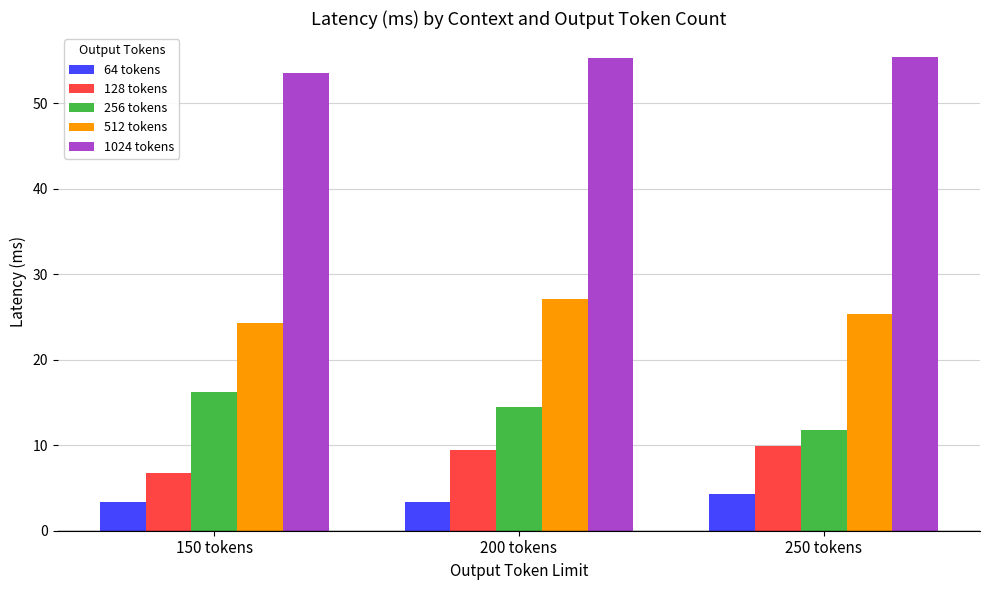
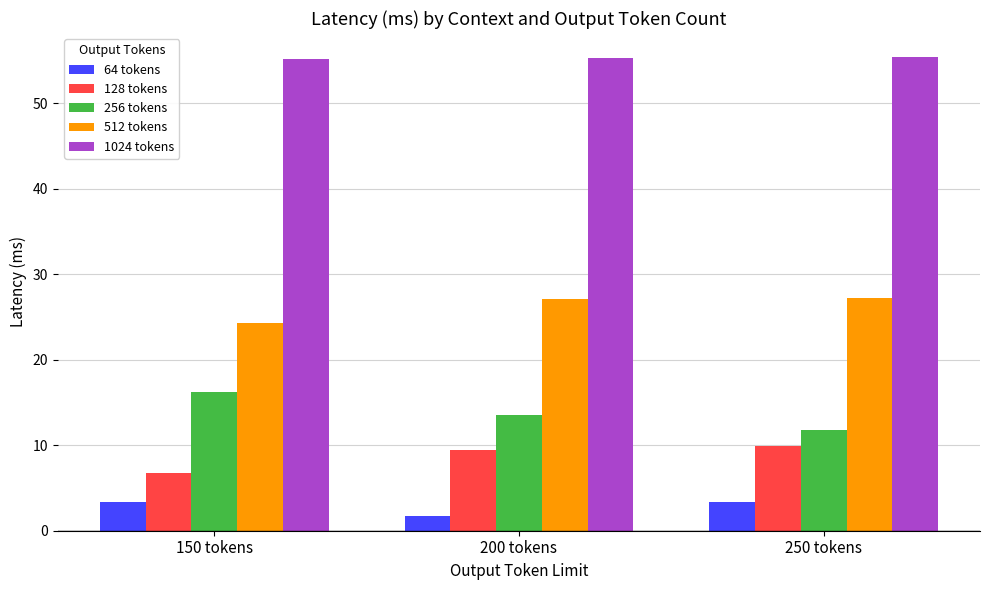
1024 tokens, 150 tokens: 54 -> 55
64 tokens, 200 tokens: 3 -> 2
256 tokens, 200 tokens: 14.5 -> 13.5
64 tokens, 250 tokens: 4 -> 3
512 tokens, 250 tokens: 25 -> 27
